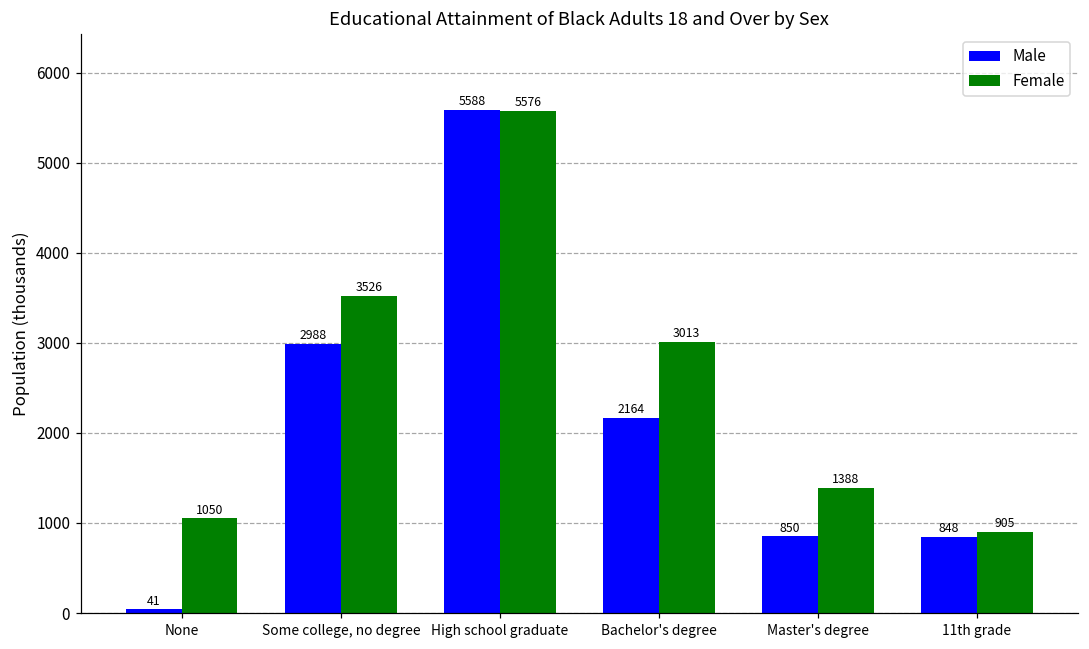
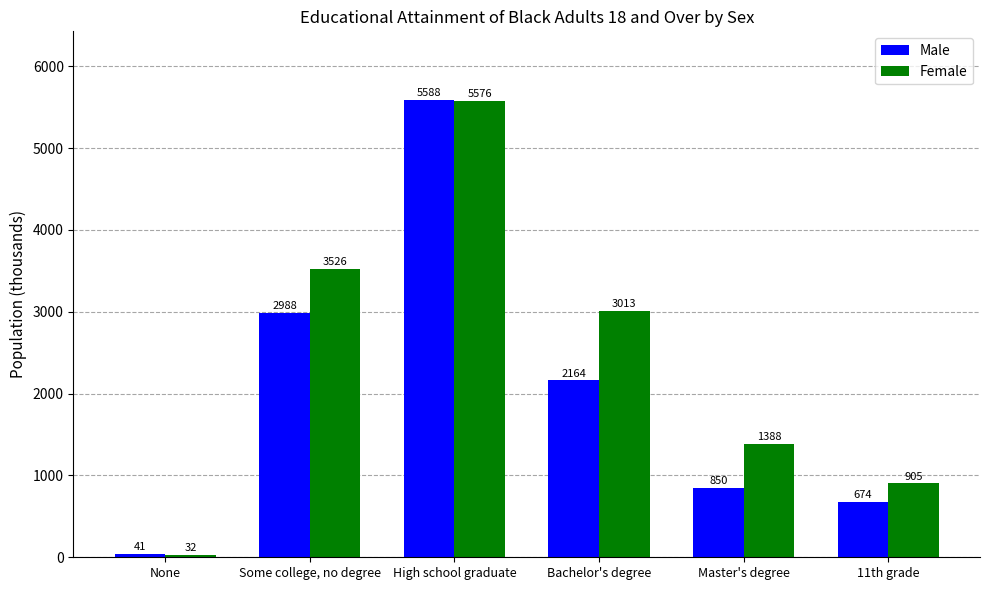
Female, None: 1050 -> 32
Male, 11th grade: 848 -> 674
